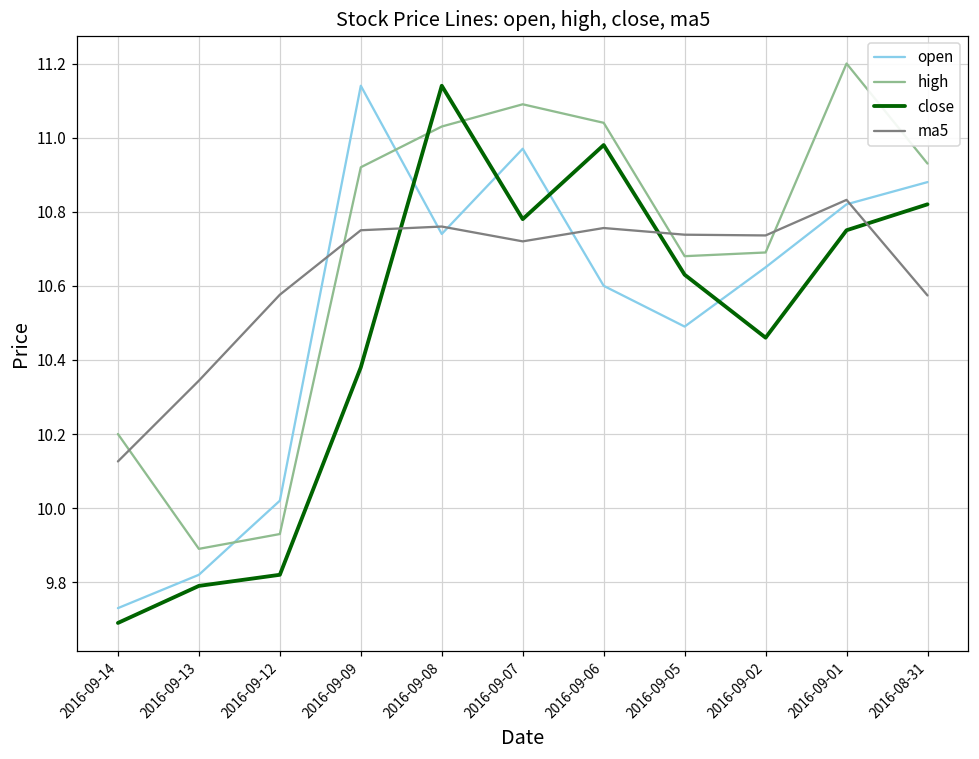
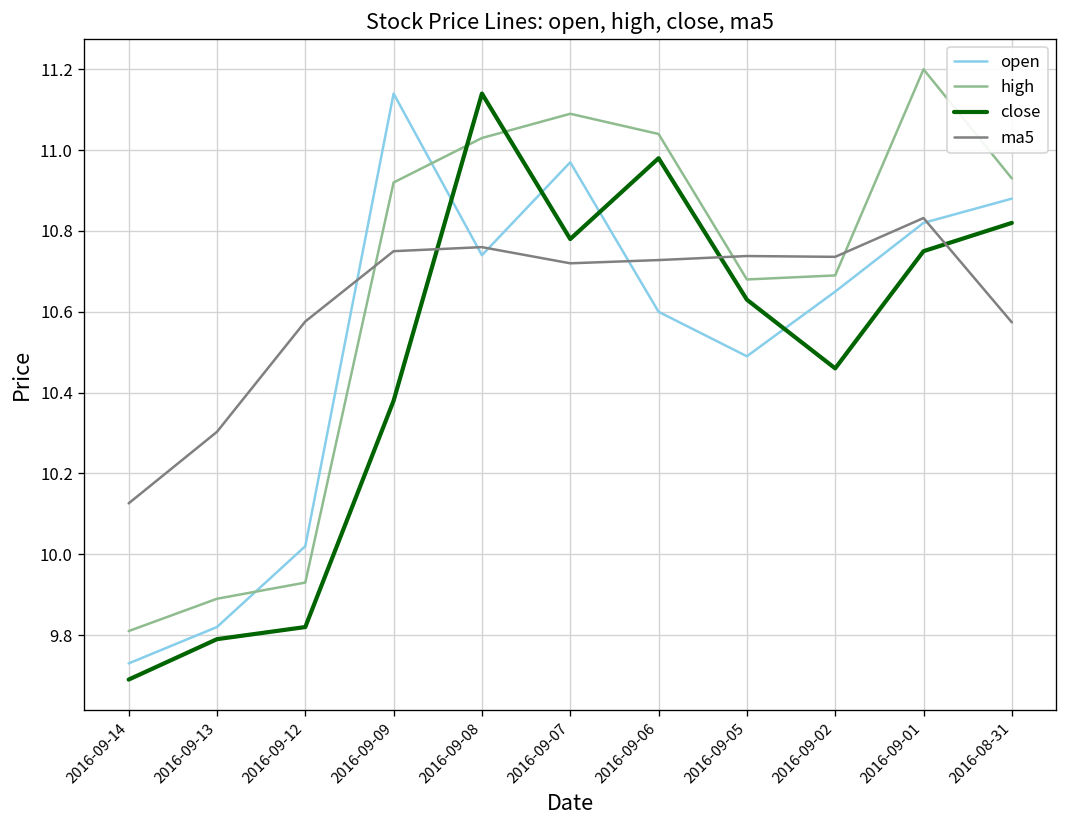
high, 2016-09-14: 10.20 -> 9.81
ma5, 2016-09-13: 10.34 -> 10.30
ma5, 2016-09-06: 10.76 -> 10.73
